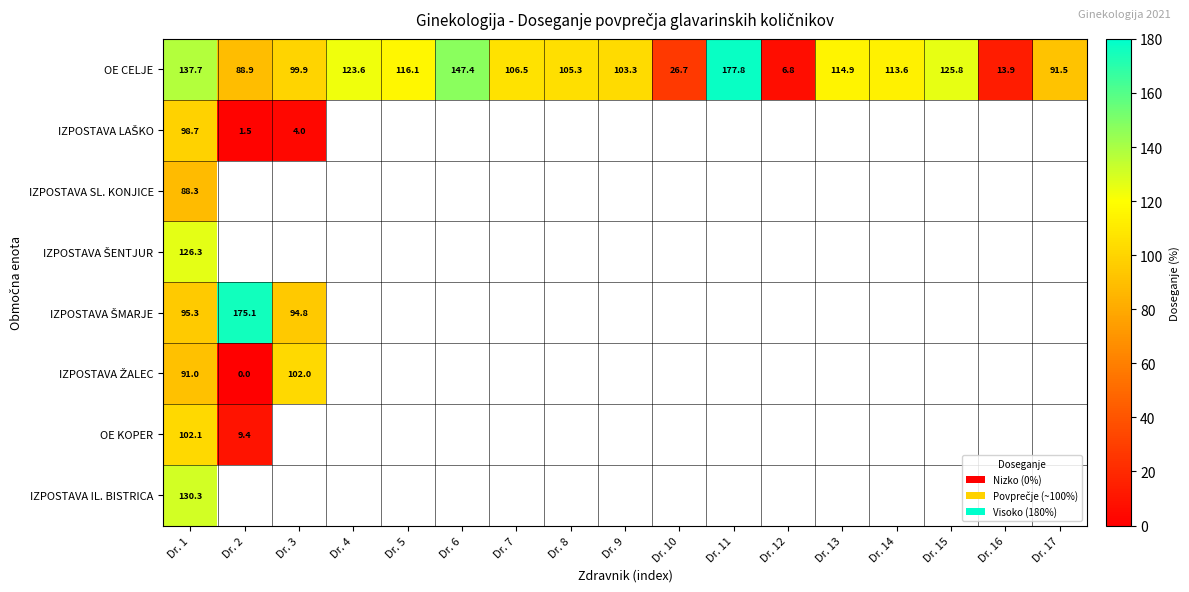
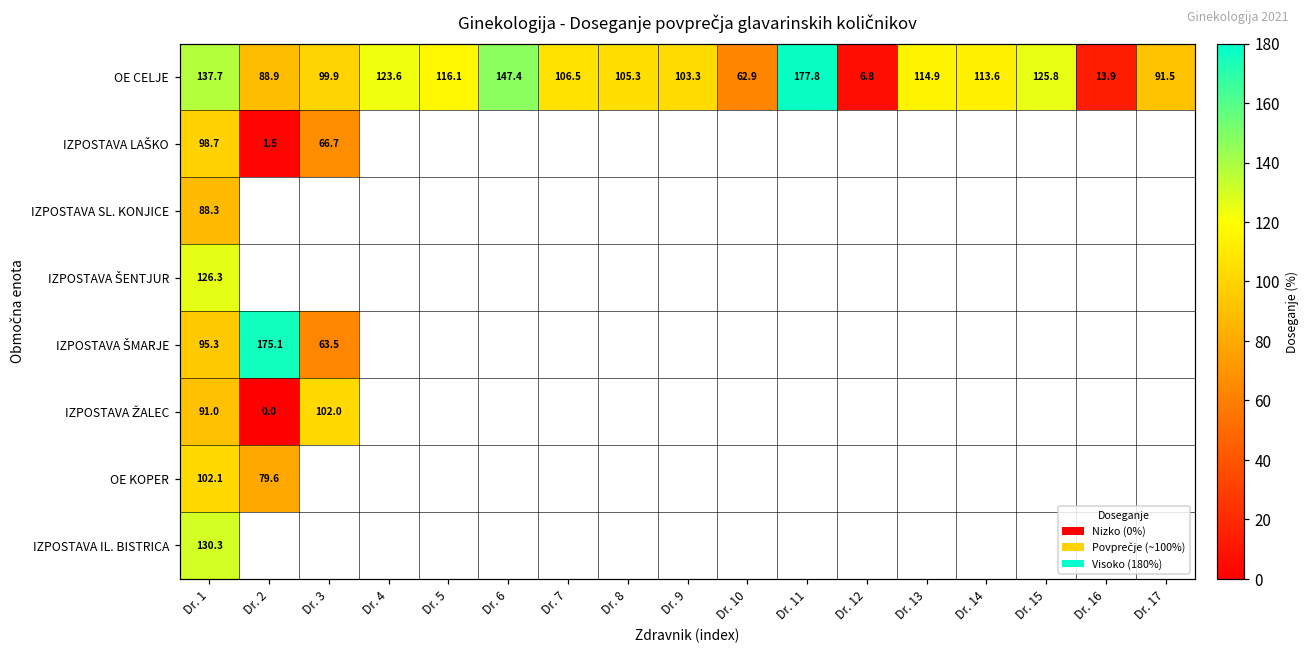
OE CELJE, Dr. 10: 26.7 -> 62.9
IZPOSTAVA LAŠKO, Dr. 3: 4.0 -> 66.7
IZPOSTAVA ŠMARJE, Dr. 3: 94.8 -> 63.5
OE KOPER, Dr. 2: 9.4 -> 79.6
